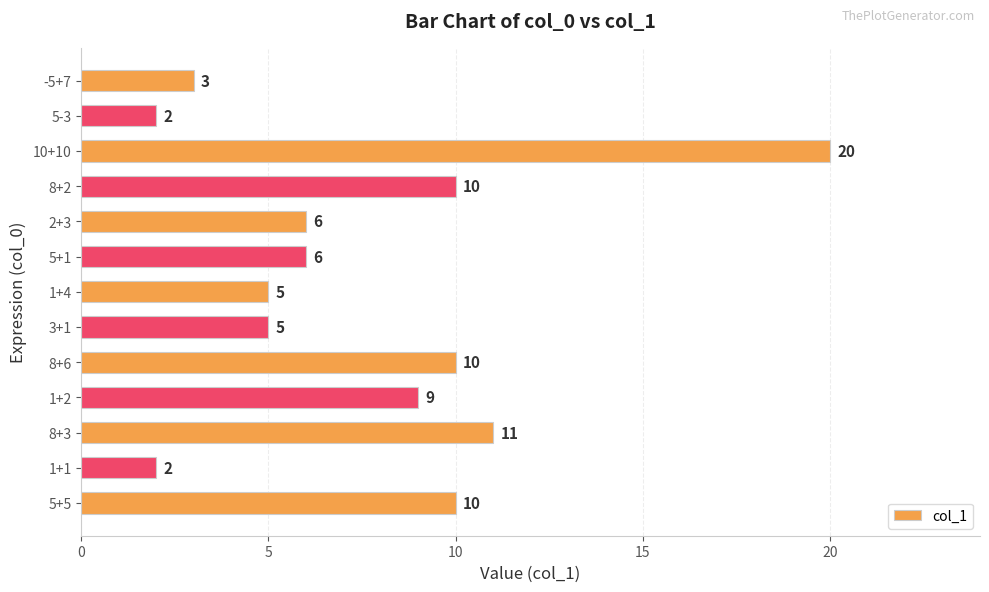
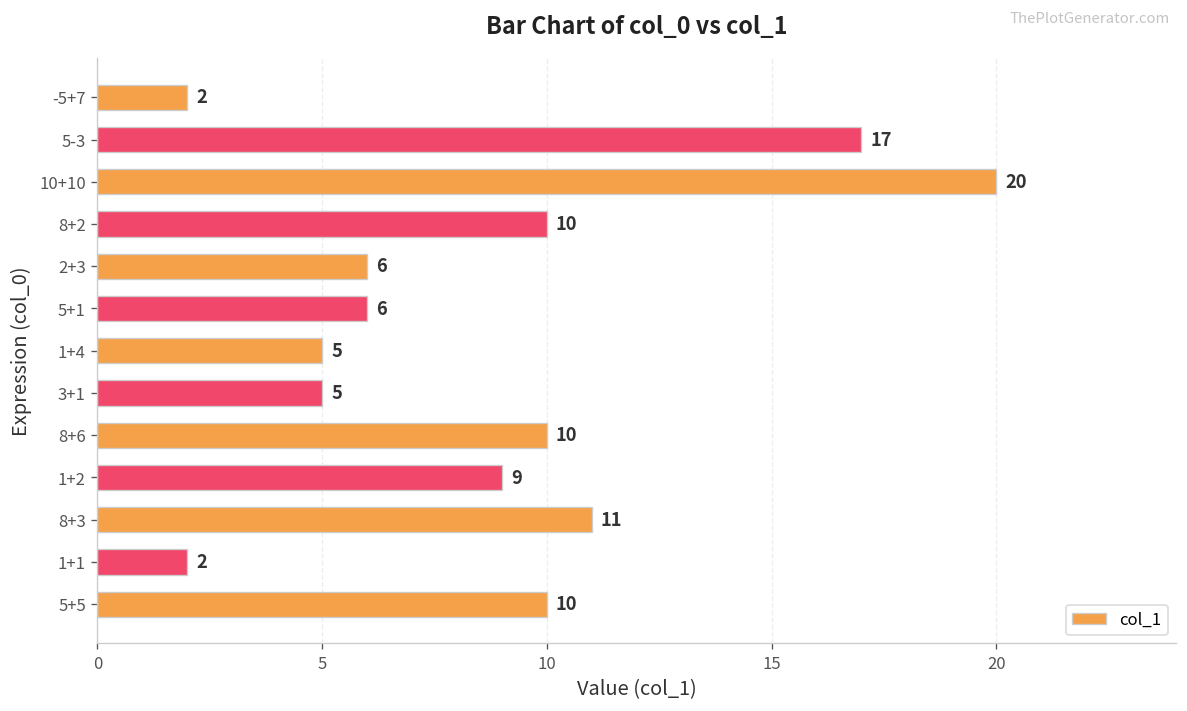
-5+7: 3 -> 2
5-3: 2 -> 17
